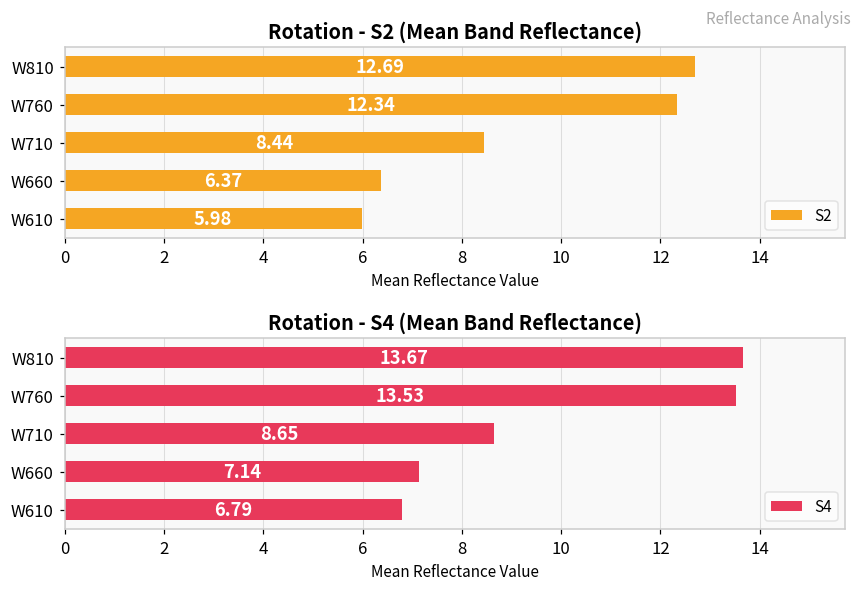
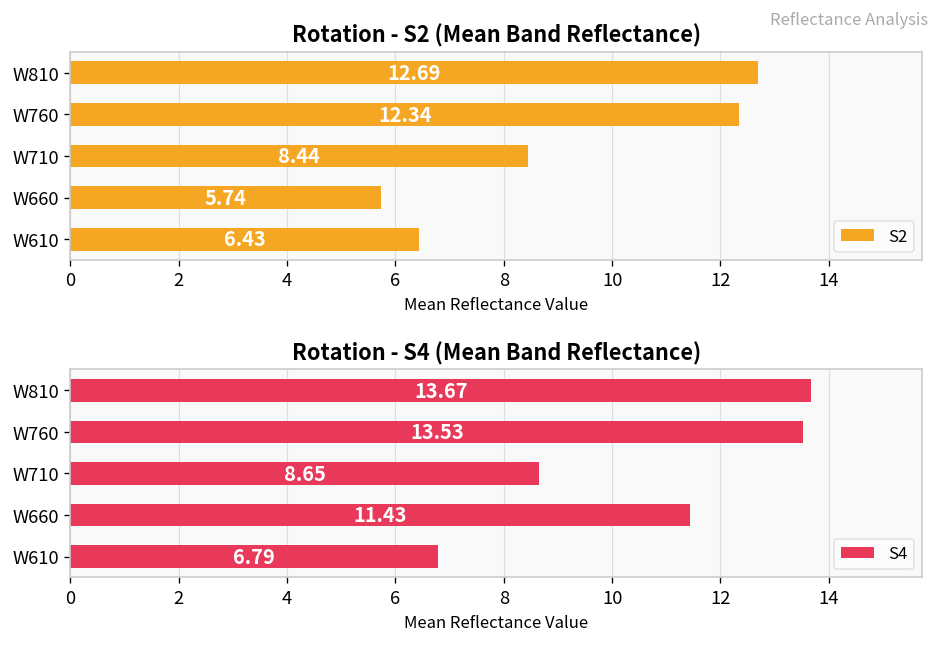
Rotation - S2 (Mean Band Reflectance), W660: 6.37 -> 5.74
Rotation - S2 (Mean Band Reflectance), W610: 5.98 -> 6.43
Rotation - S4 (Mean Band Reflectance), W660: 7.14 -> 11.43
